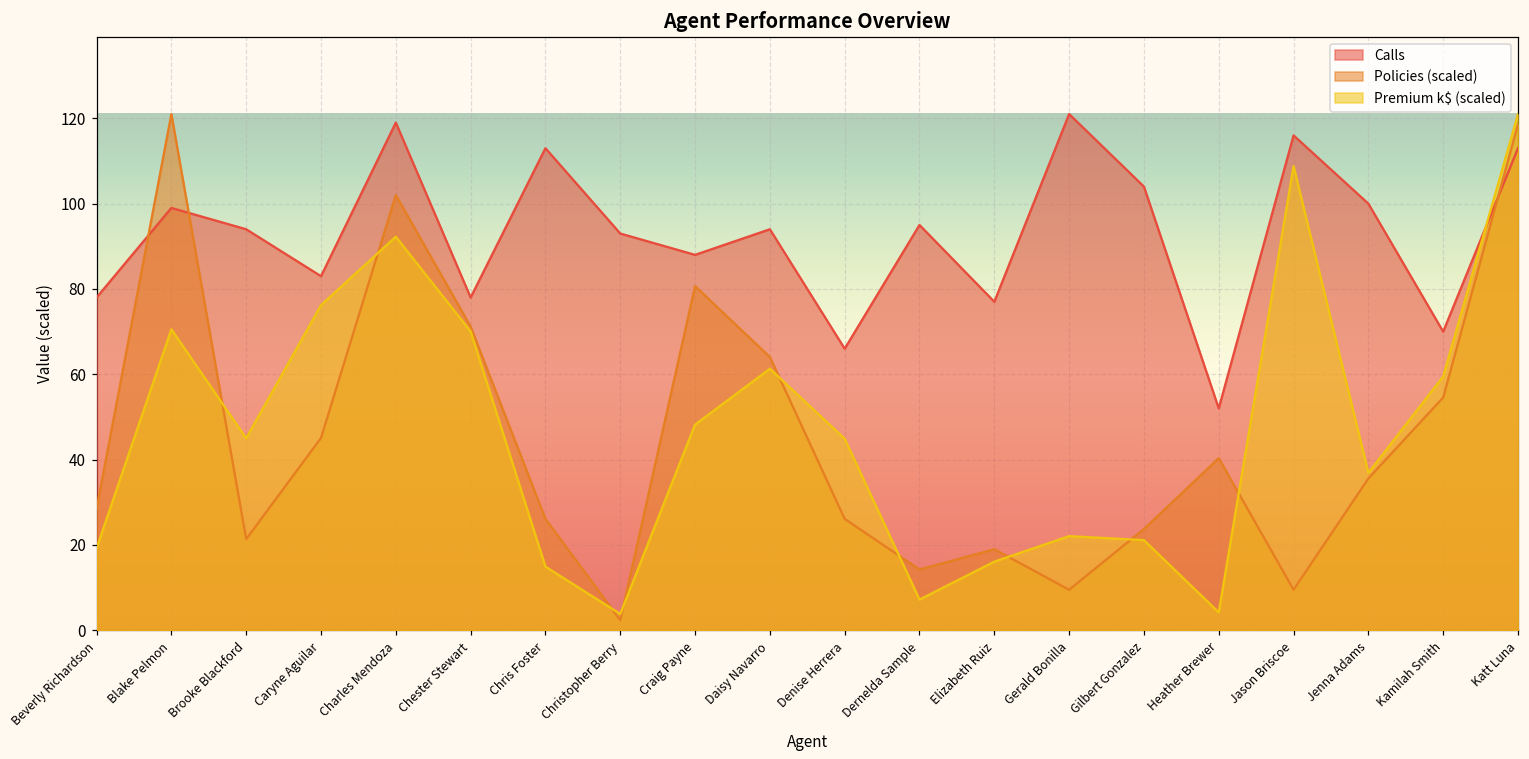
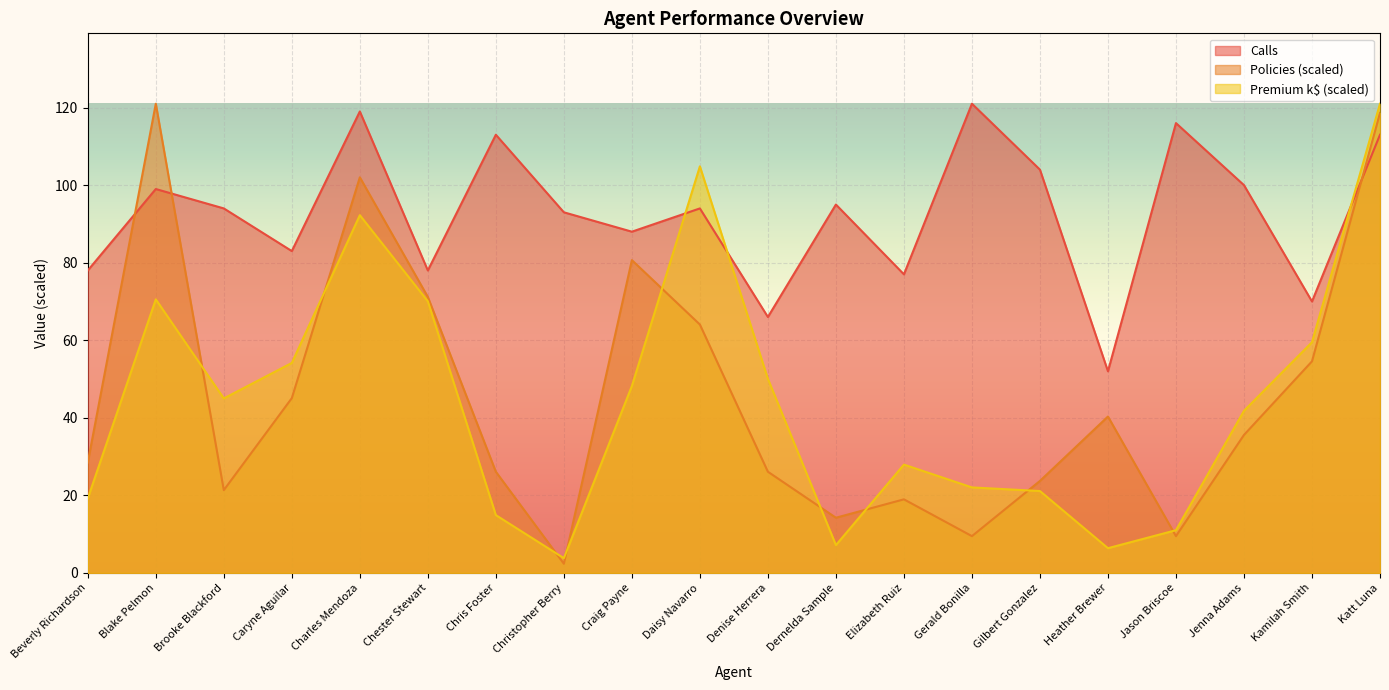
Premium k$ (scaled), Caryne Aguilar: 76 -> 54
Premium k$ (scaled), Daisy Navarro: 61 -> 105
Premium k$ (scaled), Denise Herrera: 45 -> 50
Premium k$ (scaled), Elizabeth Ruiz: 16 -> 28
Premium k$ (scaled), Heather Brewer: 4 -> 6
Premium k$ (scaled), Jason Briscoe: 109 -> 11
Premium k$ (scaled), Jenna Adams: 37 -> 42
